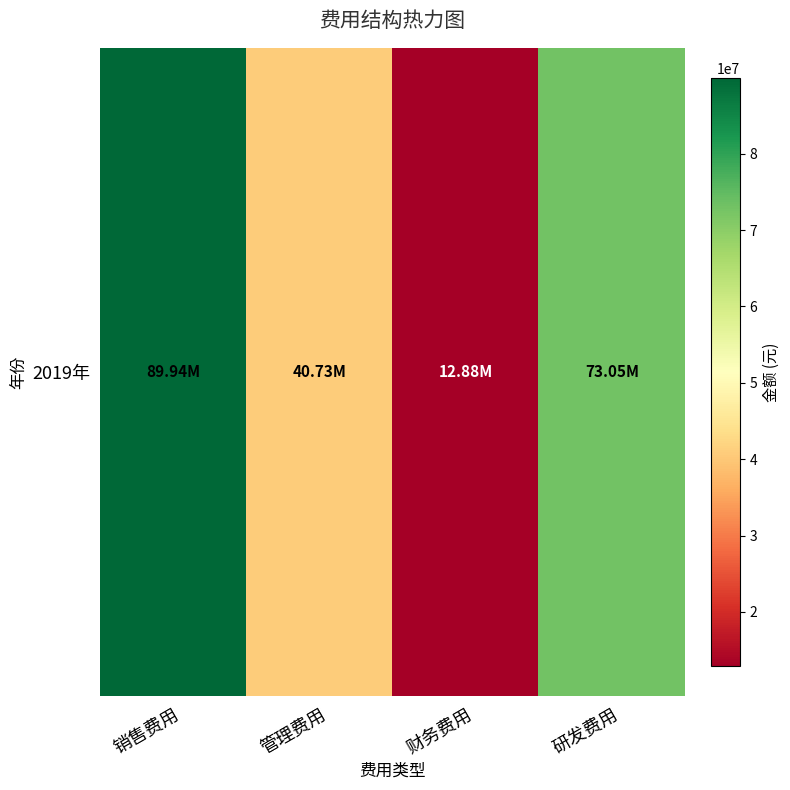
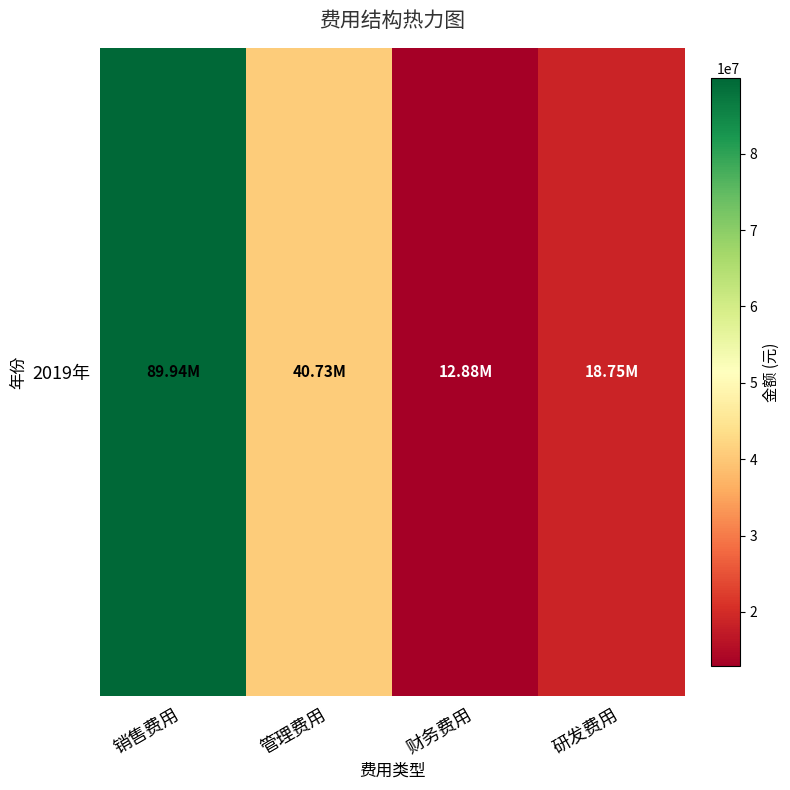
2019年, 研发费用: 73.05M -> 18.75M
